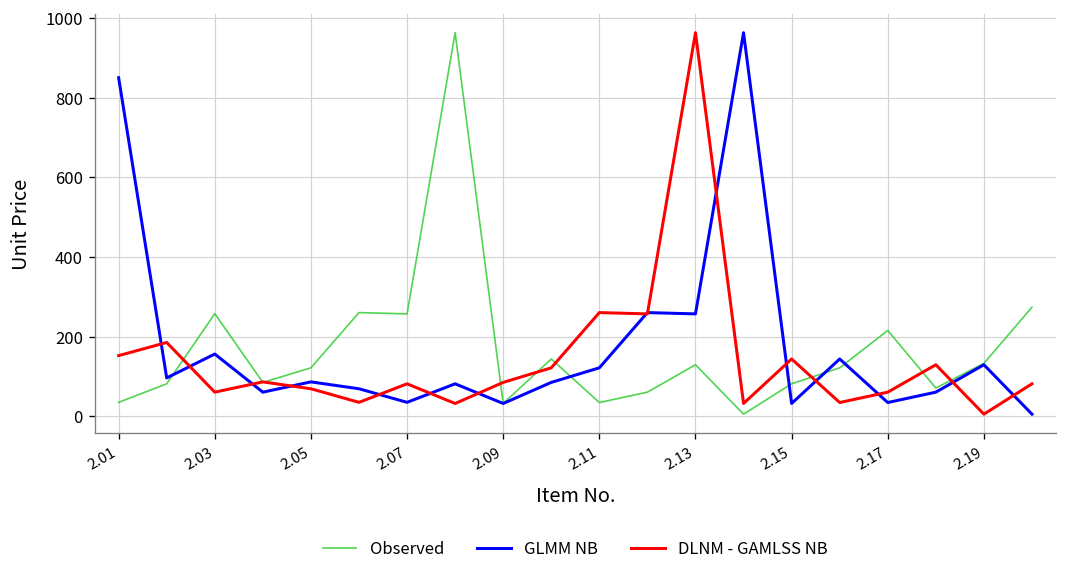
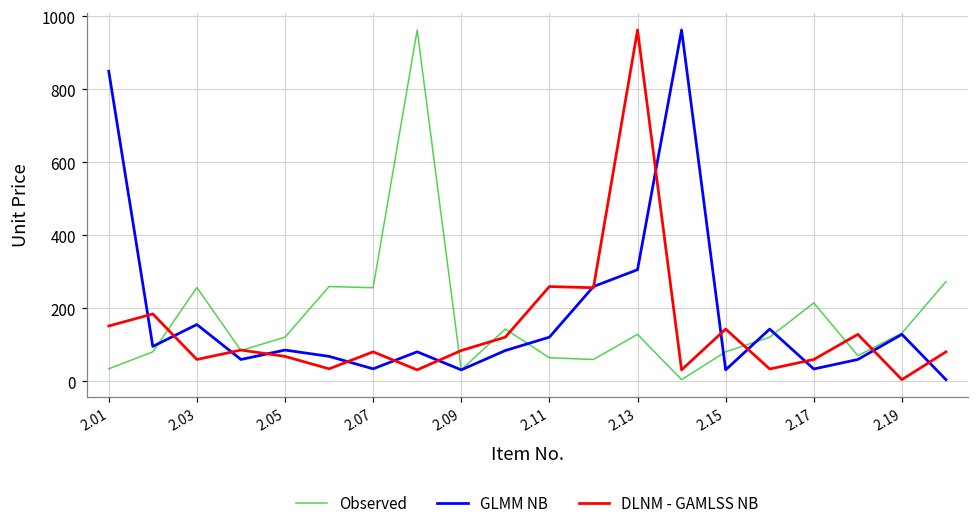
Observed, 2.11: 30 -> 70
GLMM NB, 2.13: 260 -> 310
